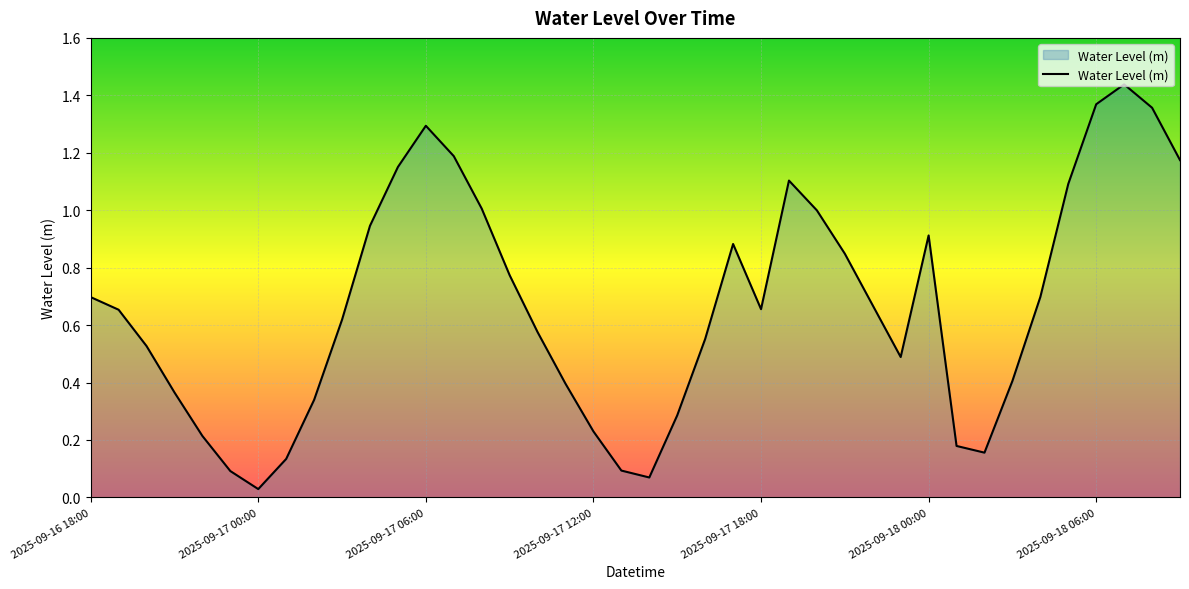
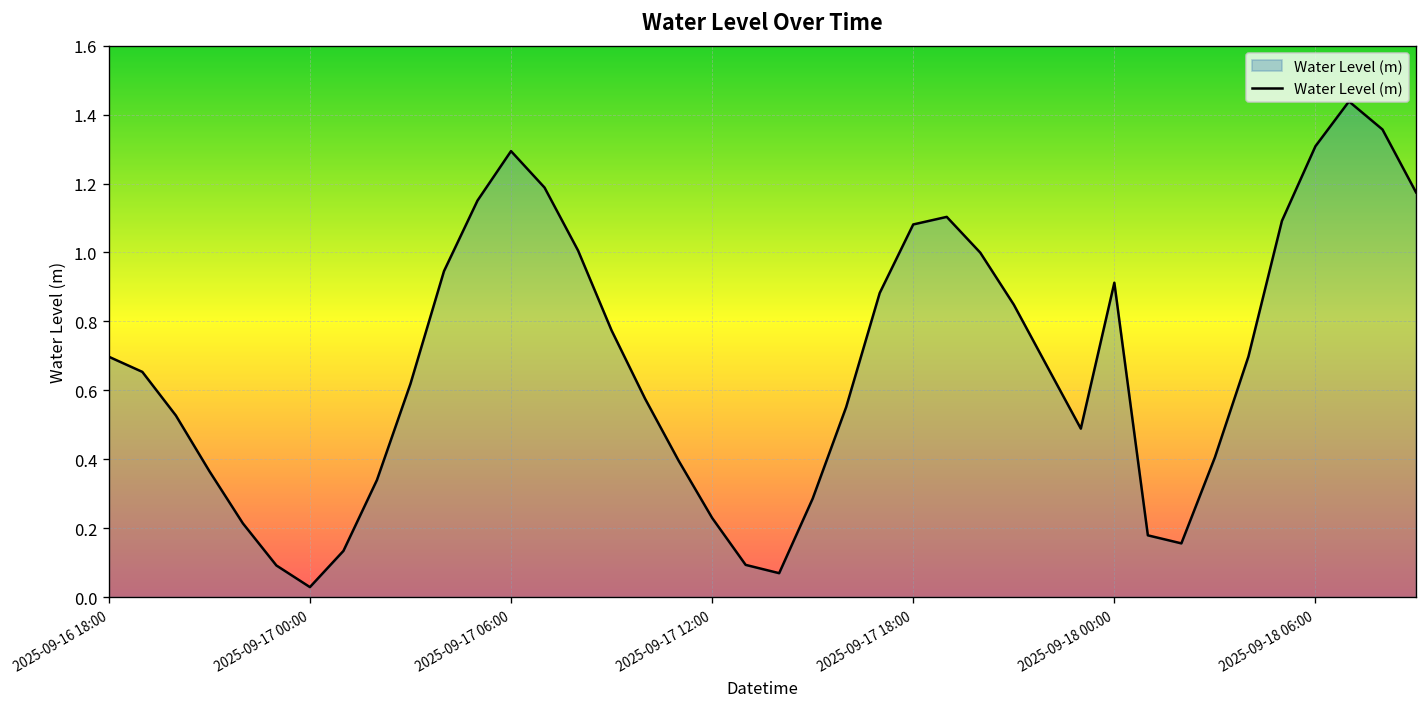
2025-09-17 18:00: 0.66 -> 1.08
2025-09-18 06:00: 1.37 -> 1.31
